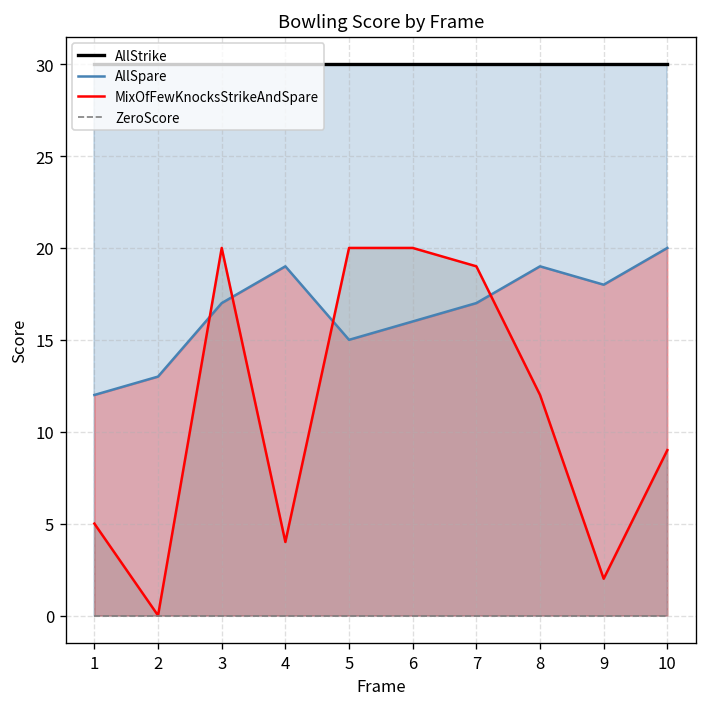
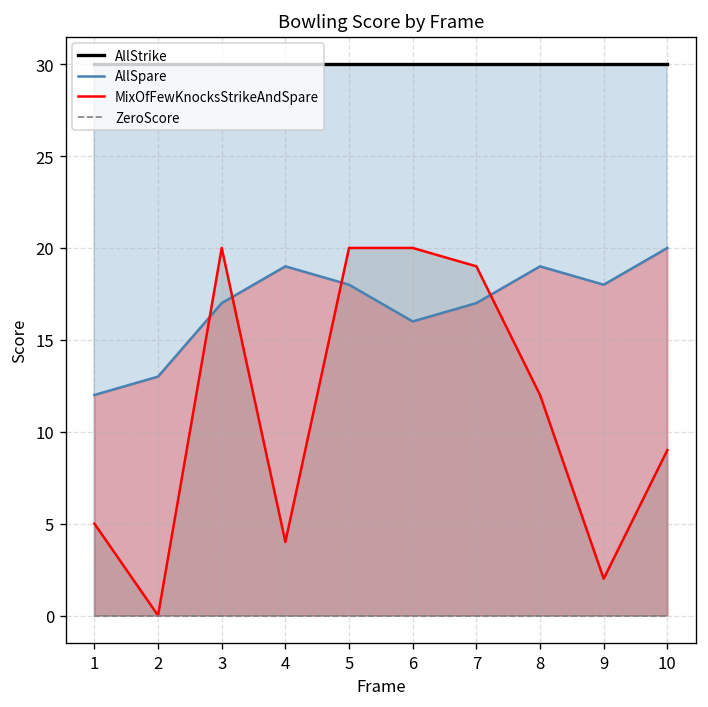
AllSpare, 5: 15 -> 18
